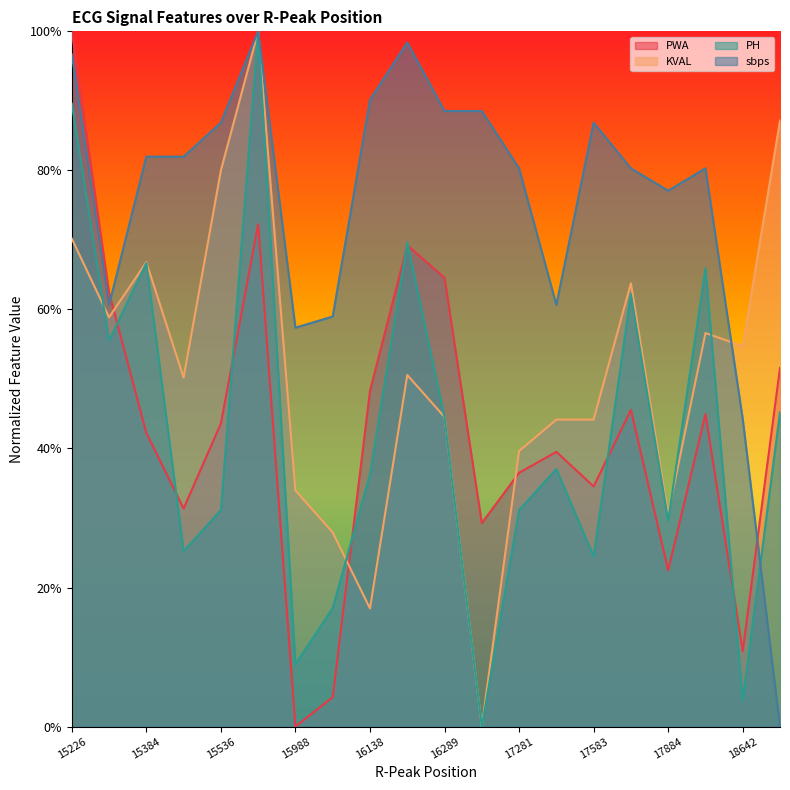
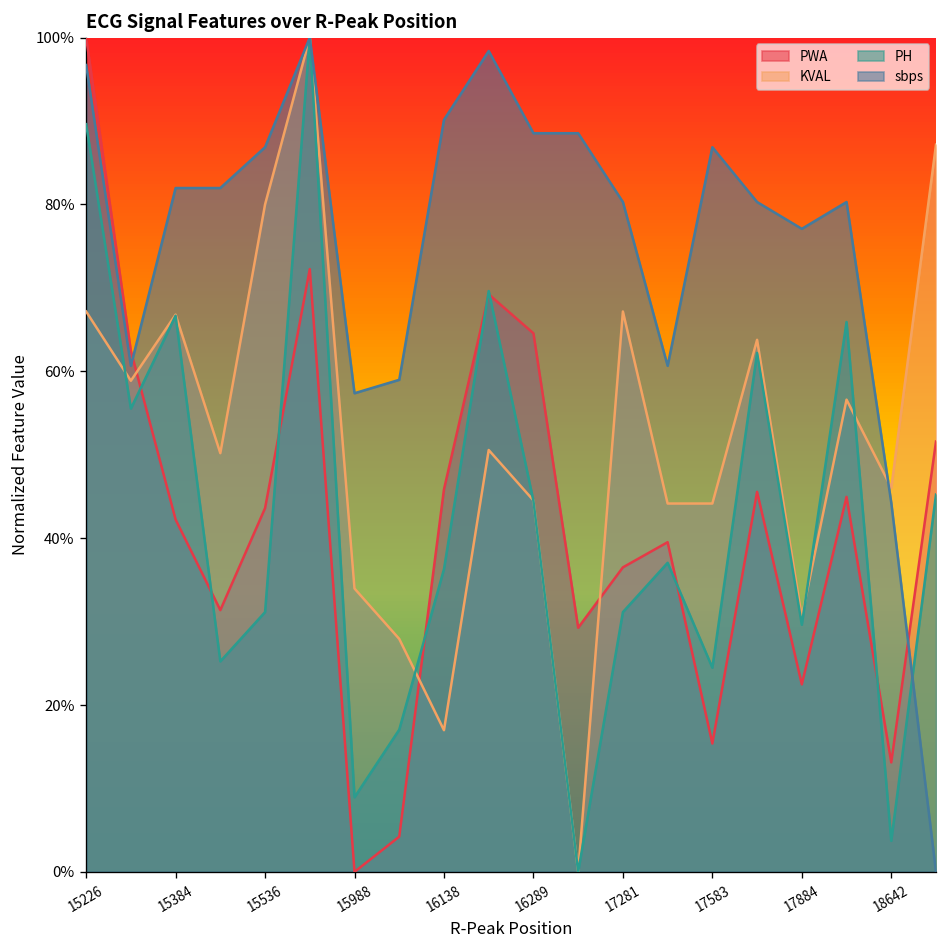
KVAL, 15226: 70% -> 67%
PWA, 16138: 48% -> 46%
KVAL, 17281: 40% -> 67%
PWA, 17583: 35% -> 15%
PWA, 18642: 11% -> 13%
KVAL, 18642: 55% -> 46%
